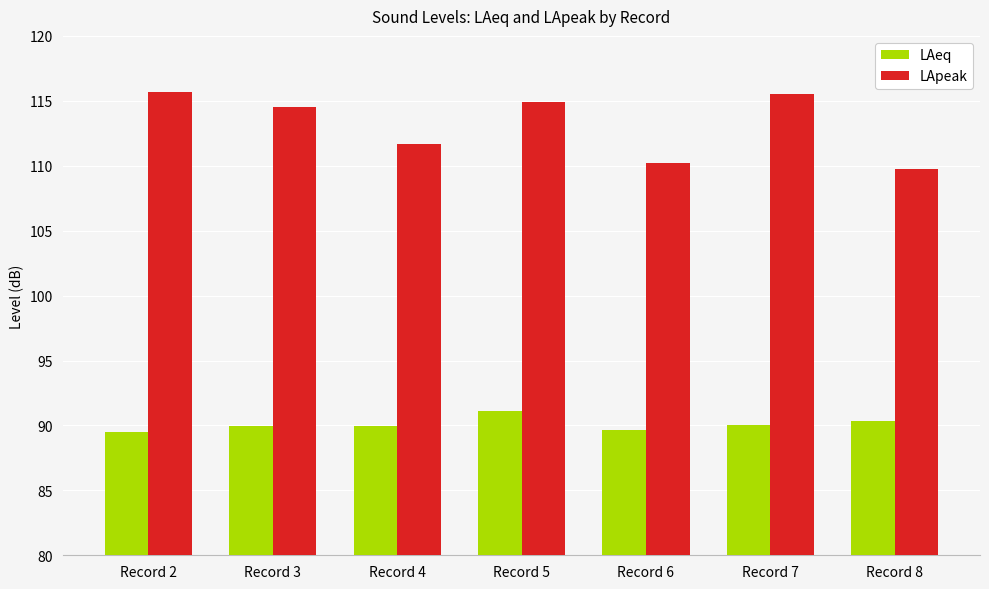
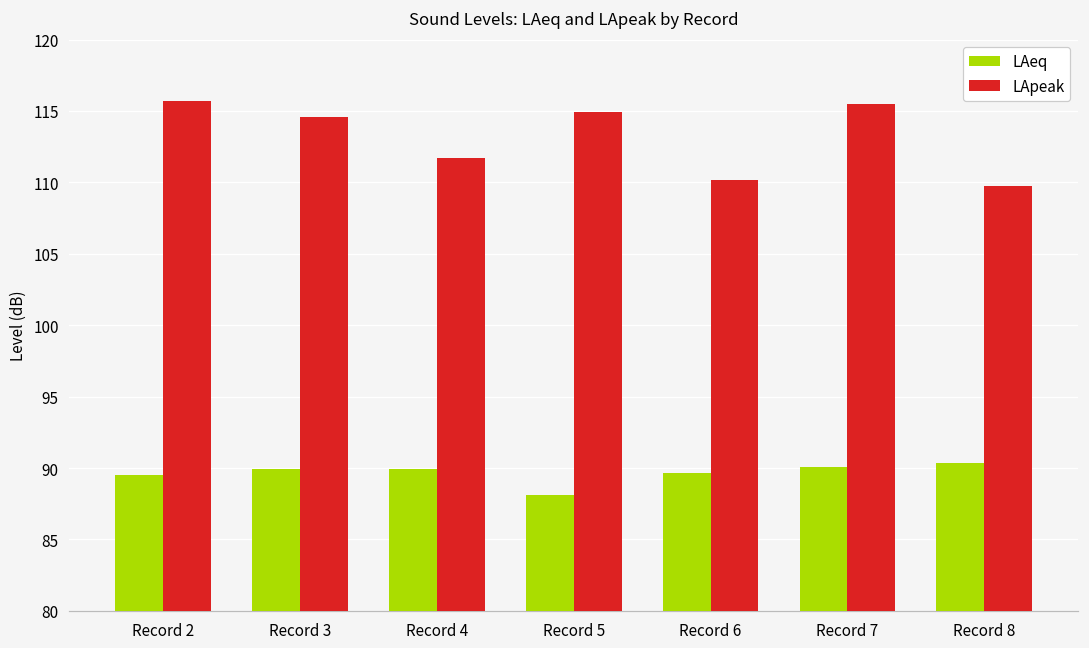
LAeq, Record 5: 91.1 -> 88.1
